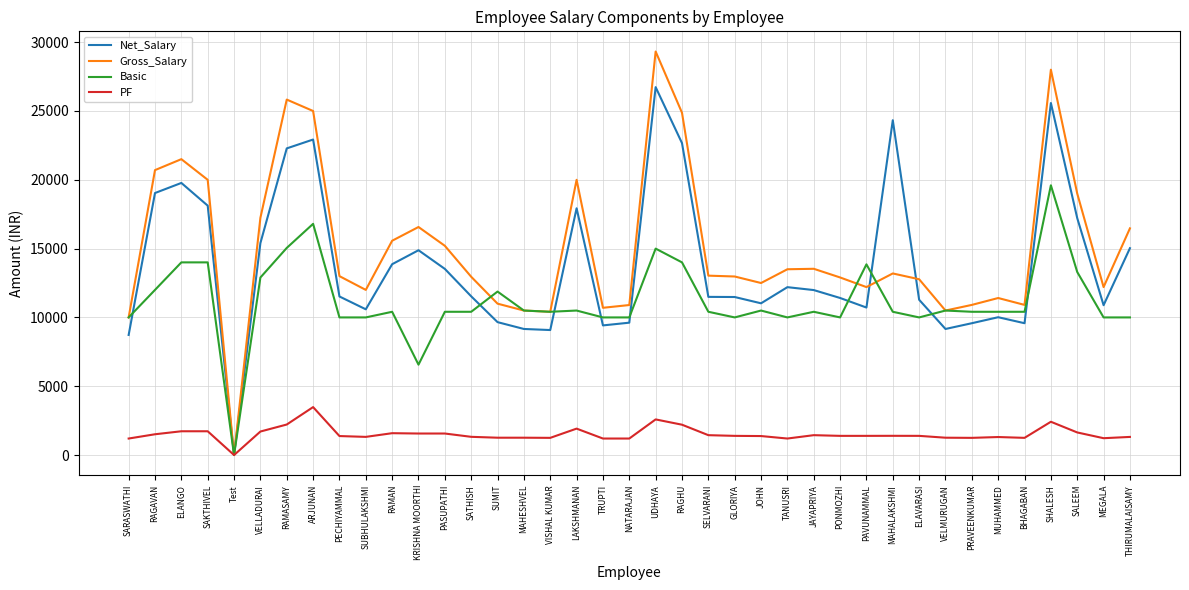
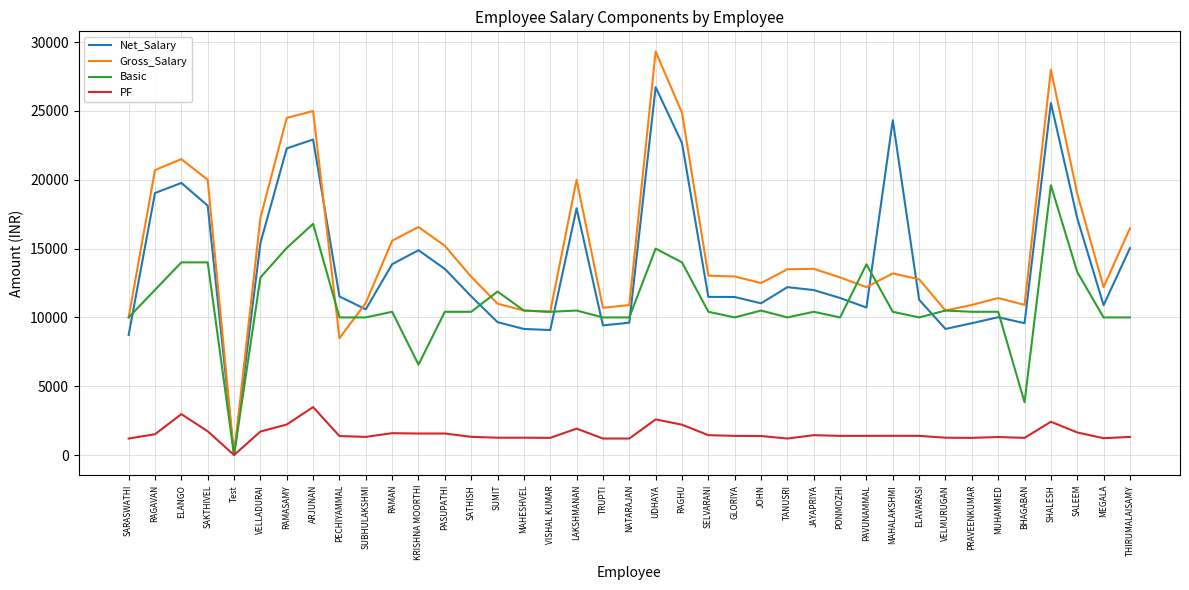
PF, ELANGO: 1700 -> 3000
Gross_Salary, RAMASAMY: 25800 -> 24500
Gross_Salary, PECHIYAMMAL: 13000 -> 8500
Gross_Salary, SUBHULAKSHMI: 12000 -> 11100
Basic, BHAGABAN: 10400 -> 3800
